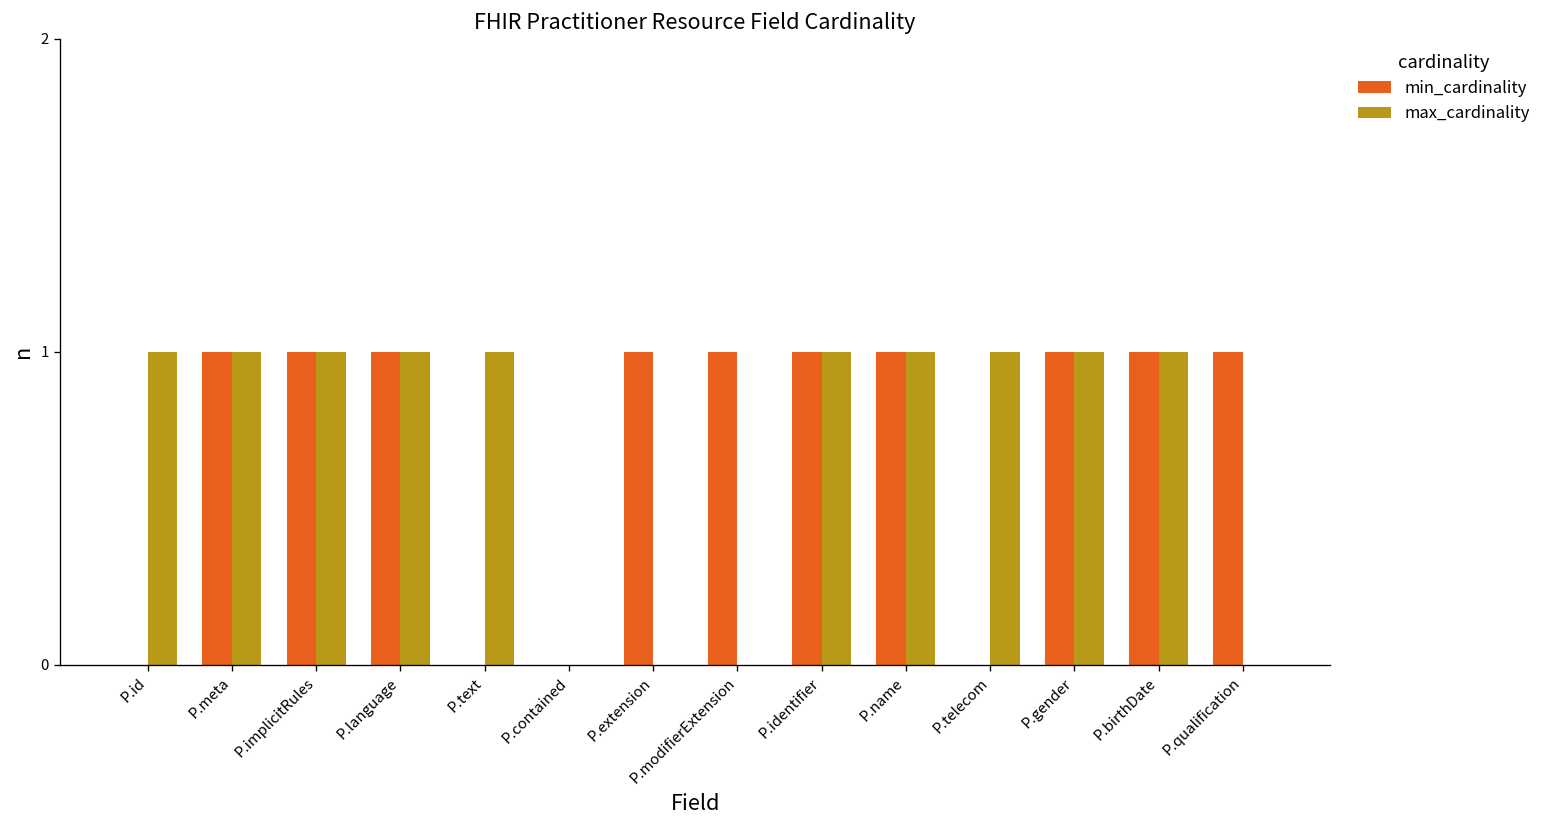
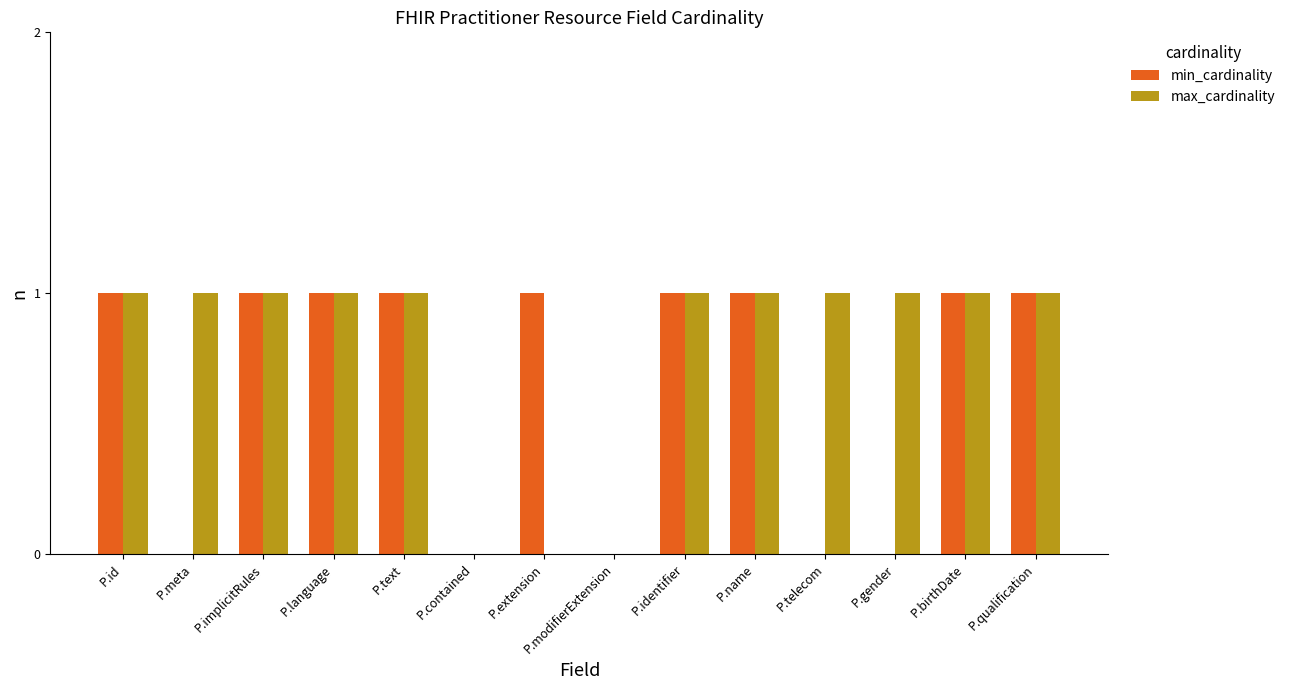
min_cardinality, P.id: 0 -> 1
min_cardinality, P.meta: 1 -> 0
min_cardinality, P.text: 0 -> 1
min_cardinality, P.modifierExtension: 1 -> 0
min_cardinality, P.gender: 1 -> 0
max_cardinality, P.qualification: 0 -> 1
